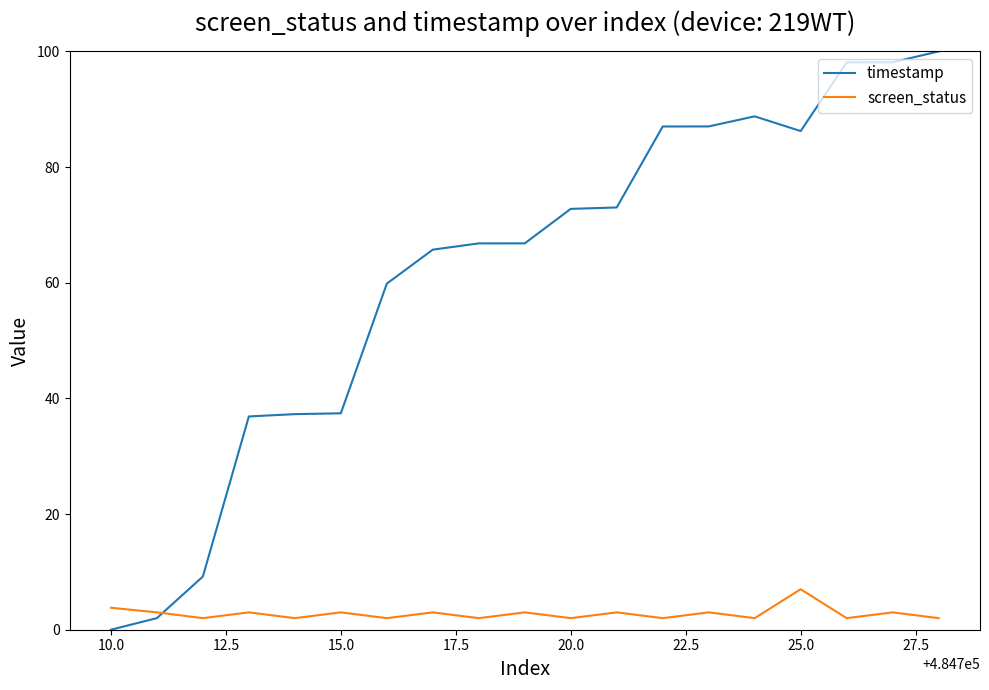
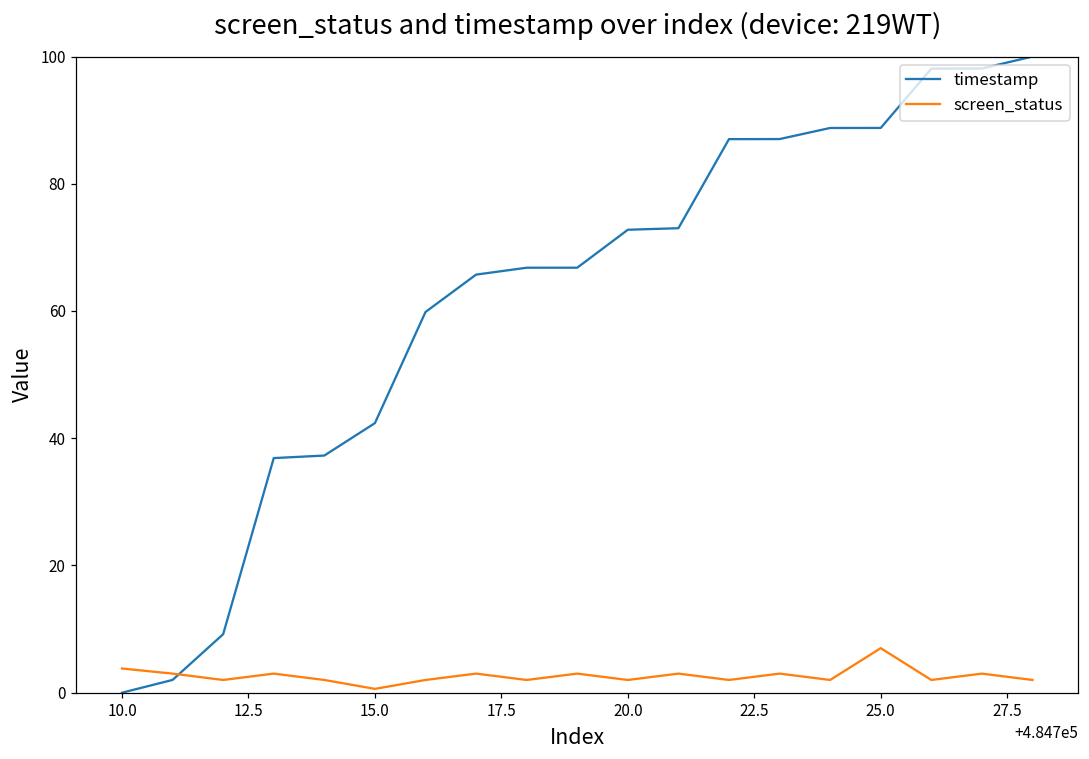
timestamp, 15.0: 37 -> 42
screen_status, 15.0: 3 -> 1
timestamp, 25.0: 86 -> 89
